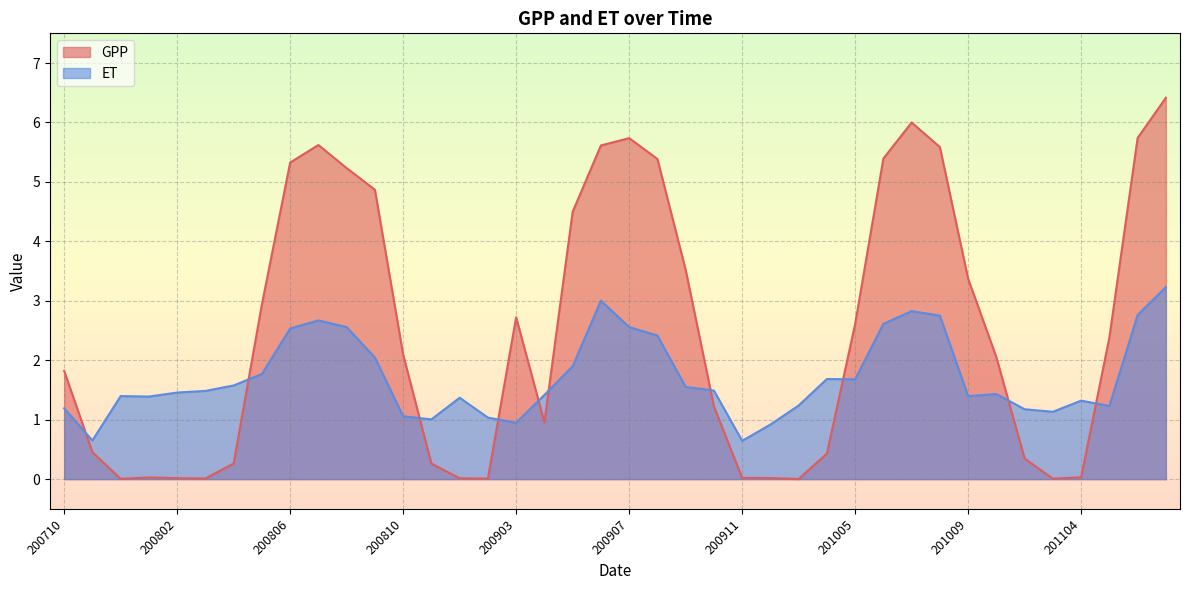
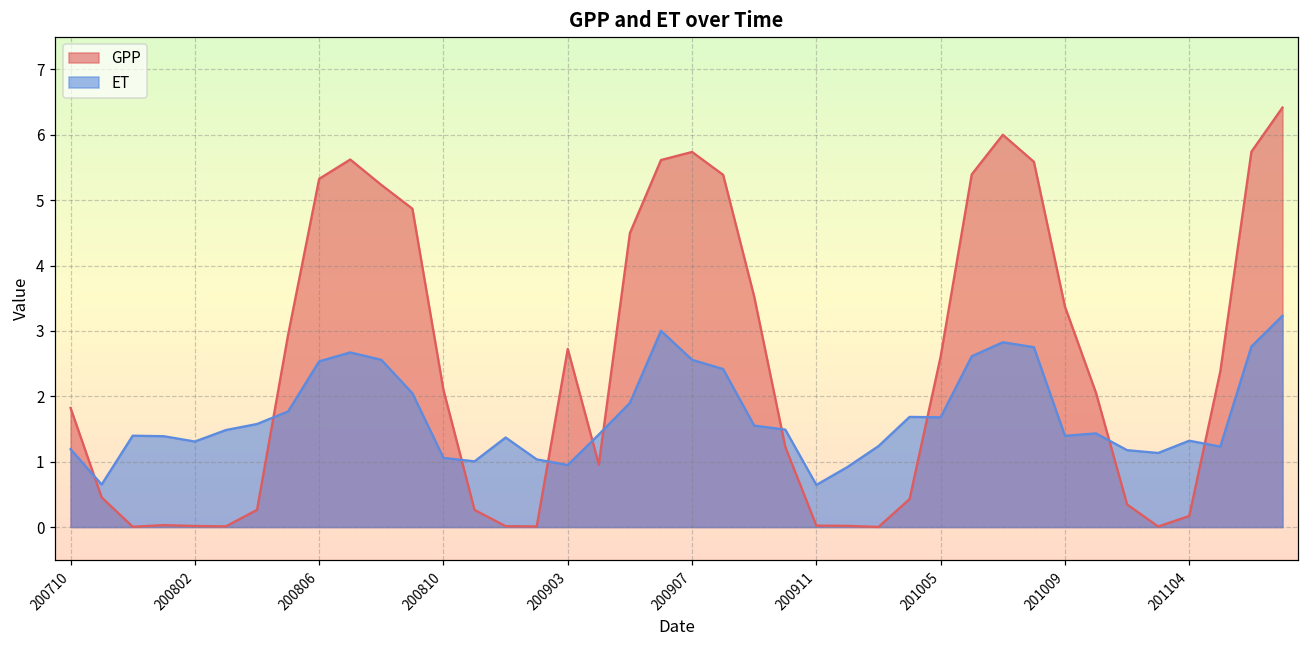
ET, 200802: 1.5 -> 1.3
GPP, 201104: 0.0 -> 0.2
